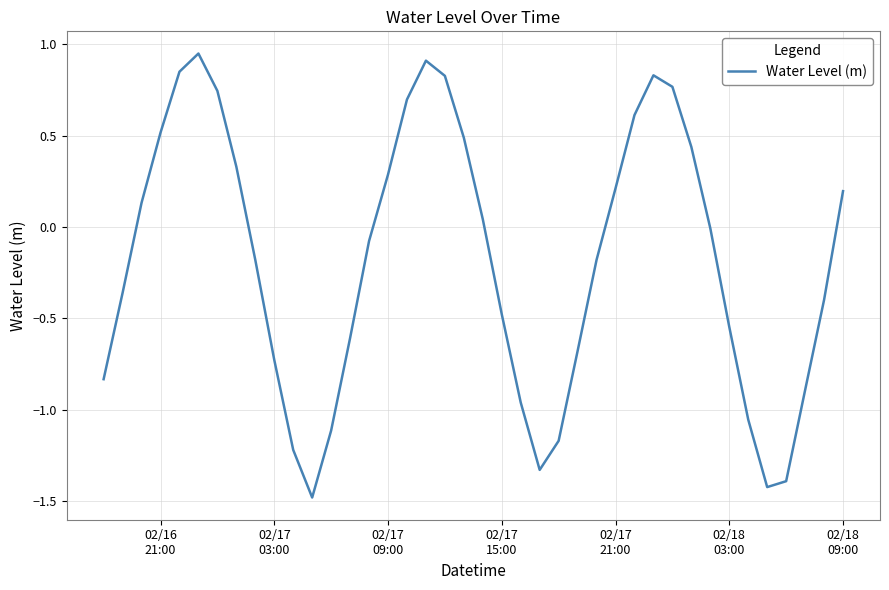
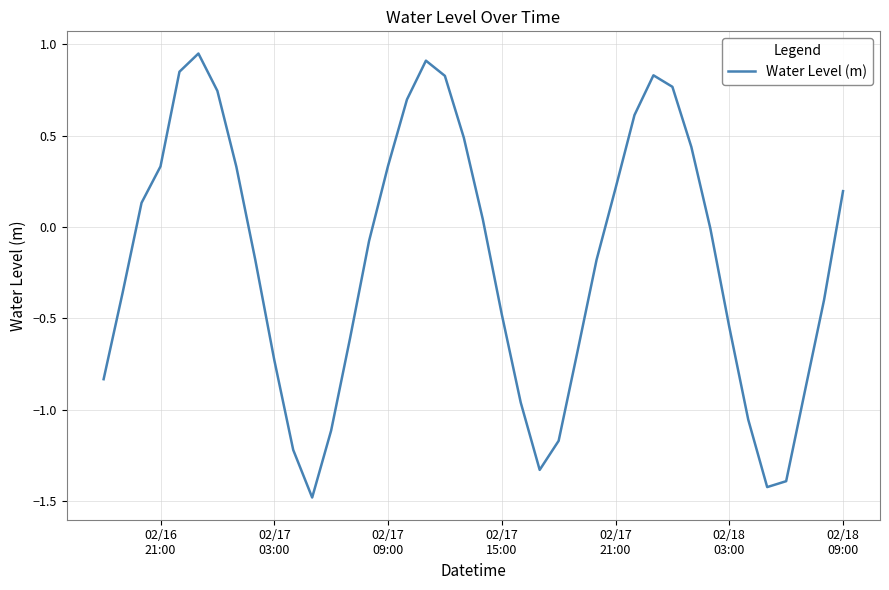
02/16 21:00: 0.52 -> 0.33
02/17 09:00: 0.29 -> 0.33
